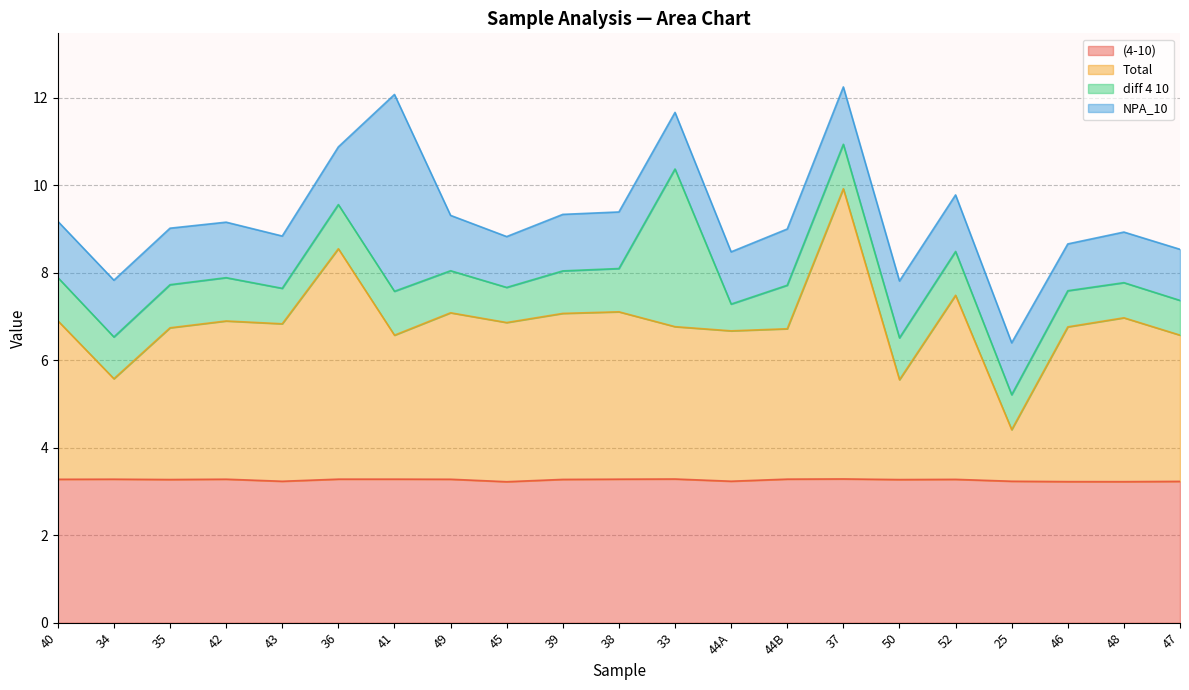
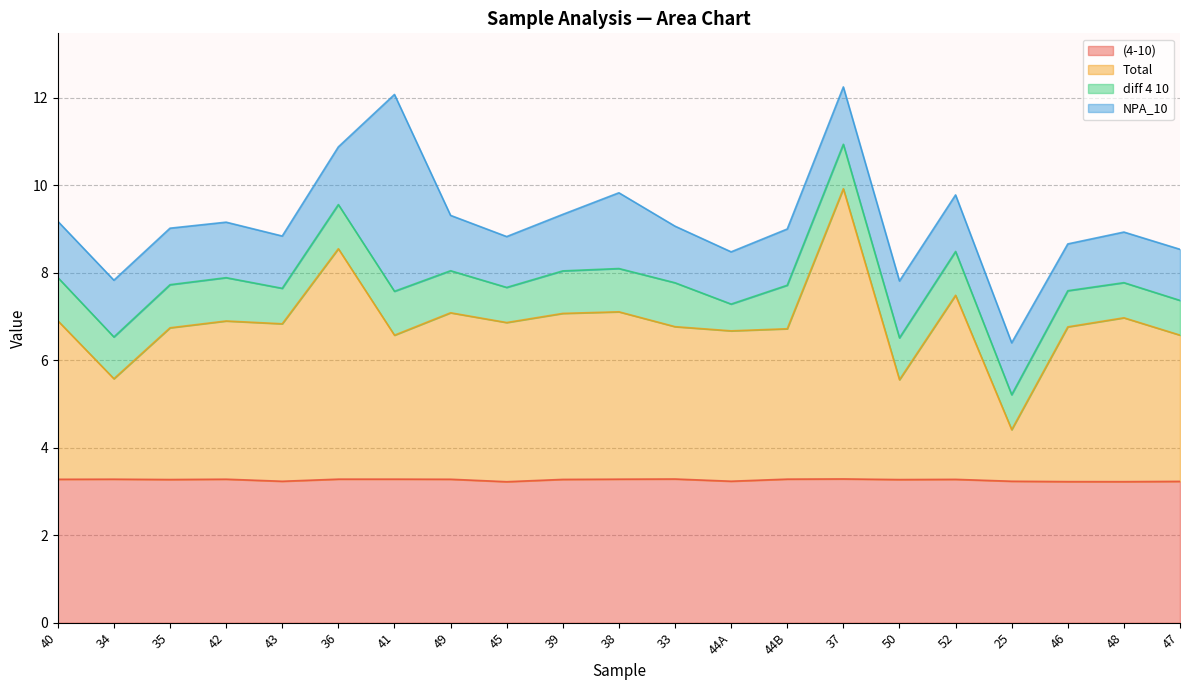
NPA_10, 38: 1.3 -> 1.7
diff 4 10, 33: 3.6 -> 1.0
